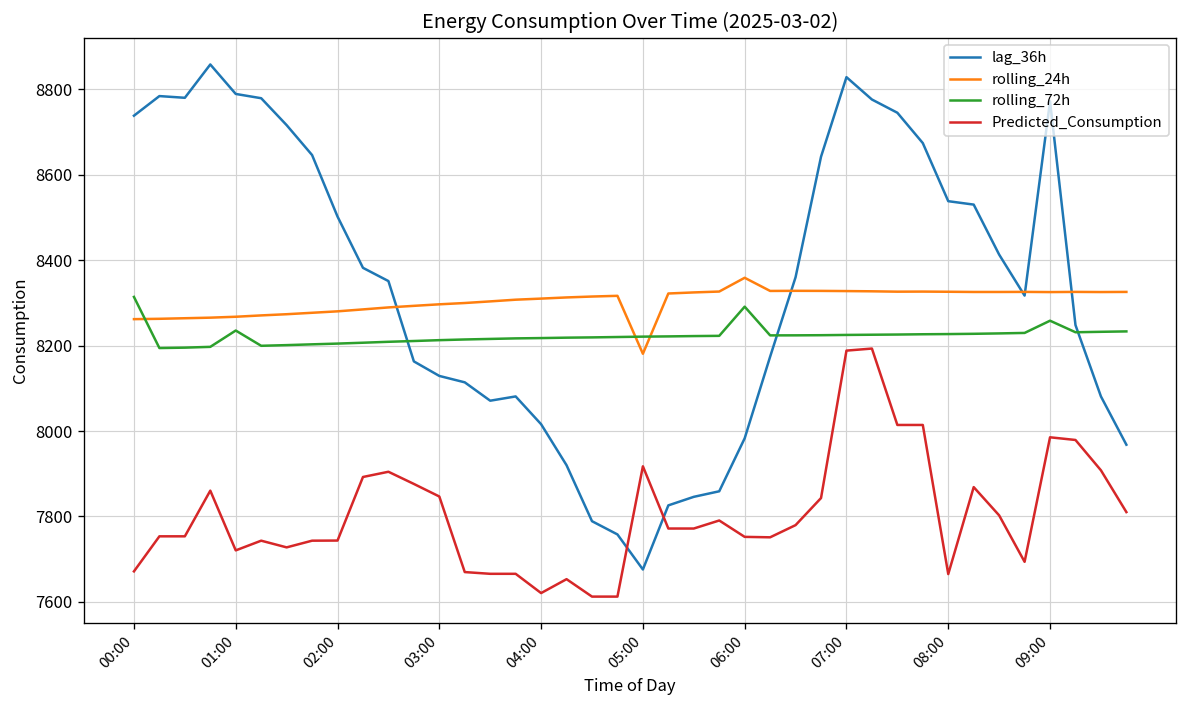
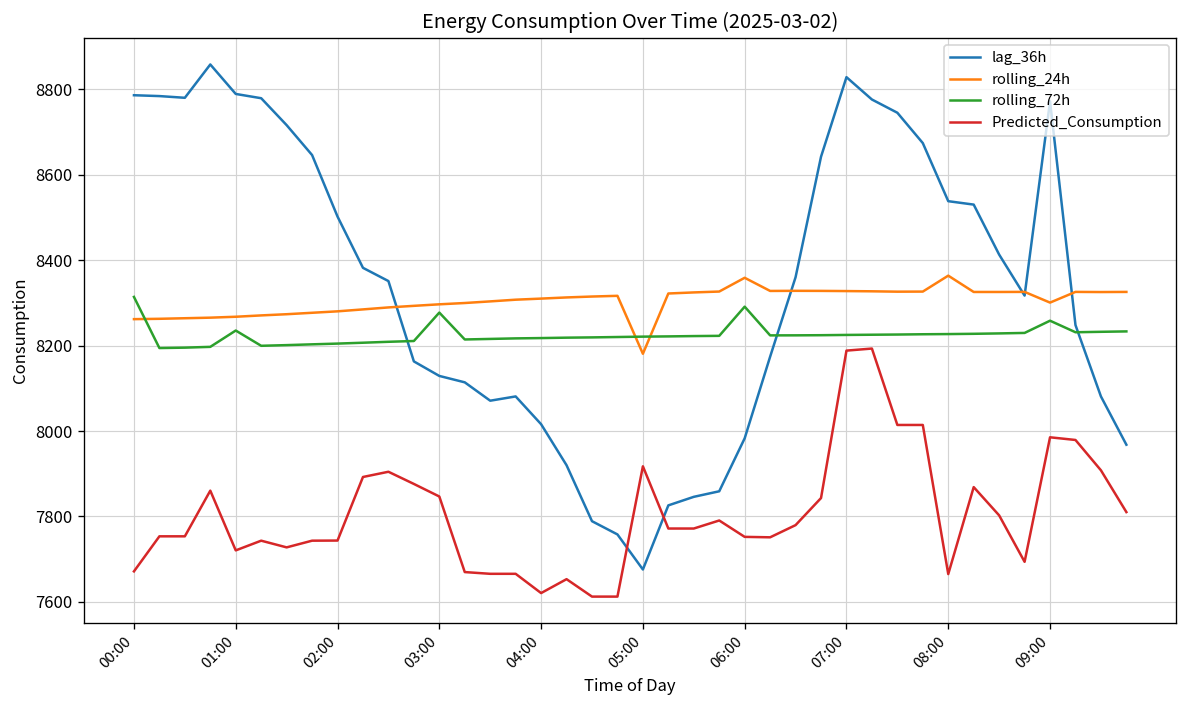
lag_36h, 00:00: 8740 -> 8790
rolling_72h, 03:00: 8210 -> 8280
rolling_24h, 08:00: 8330 -> 8360
rolling_24h, 09:00: 8330 -> 8300
